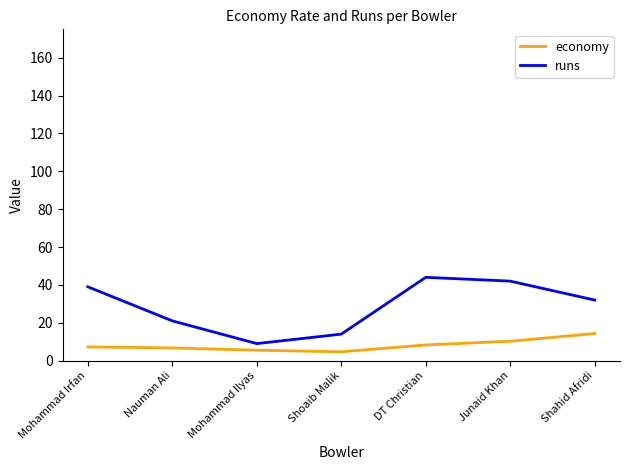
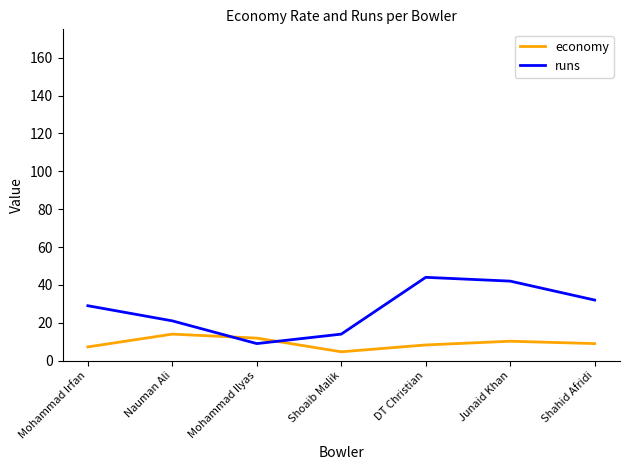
runs, Mohammad Irfan: 39 -> 29
economy, Nauman Ali: 7 -> 14
economy, Mohammad Ilyas: 6 -> 12
economy, Shahid Afridi: 14 -> 9
